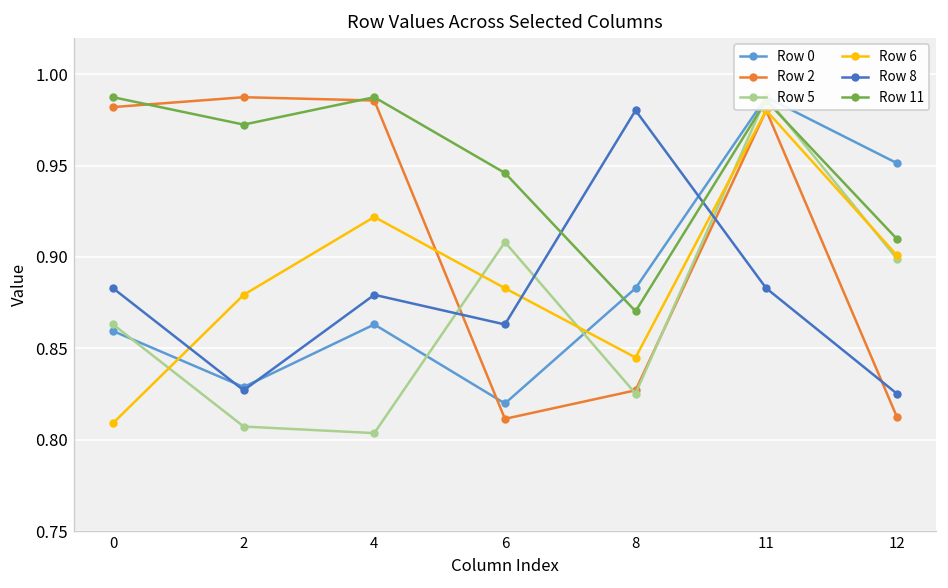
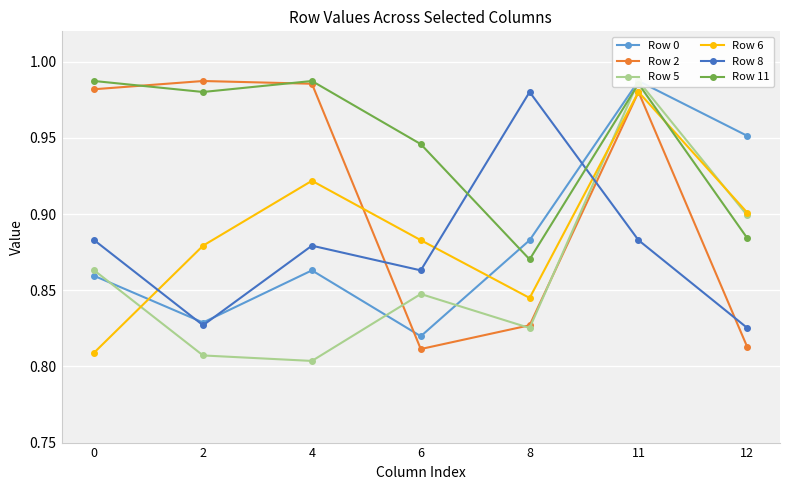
Row 11, 2: 0.972 -> 0.980
Row 5, 6: 0.908 -> 0.848
Row 11, 12: 0.910 -> 0.884
